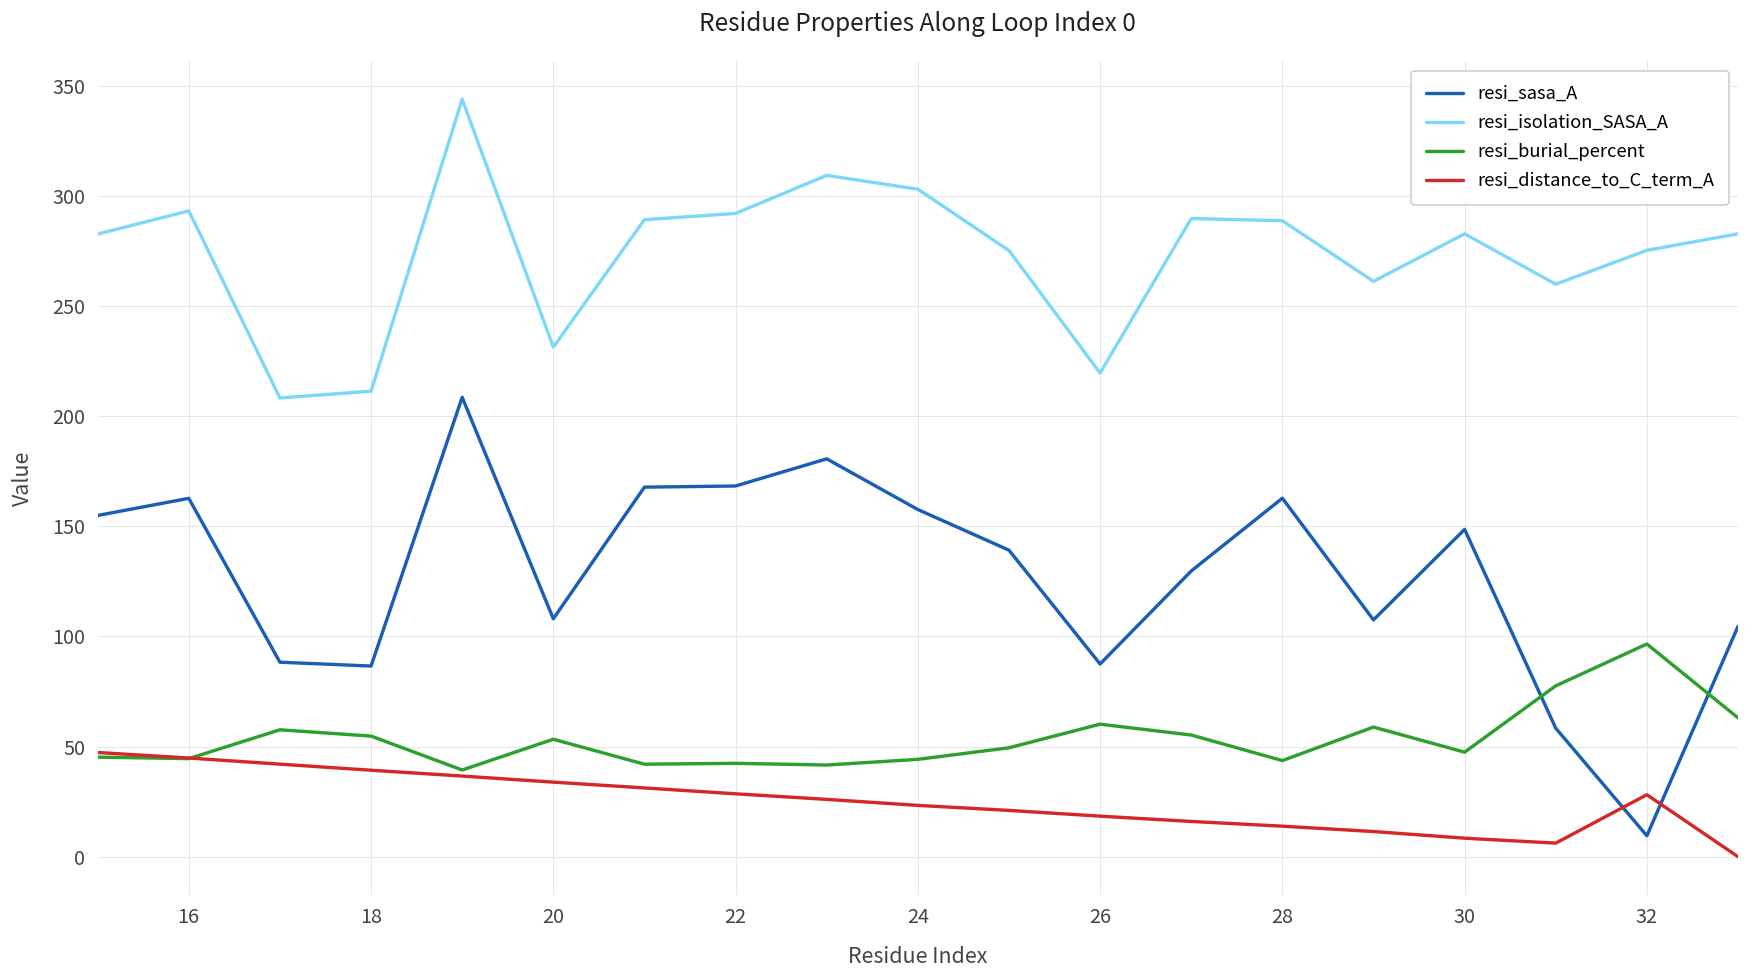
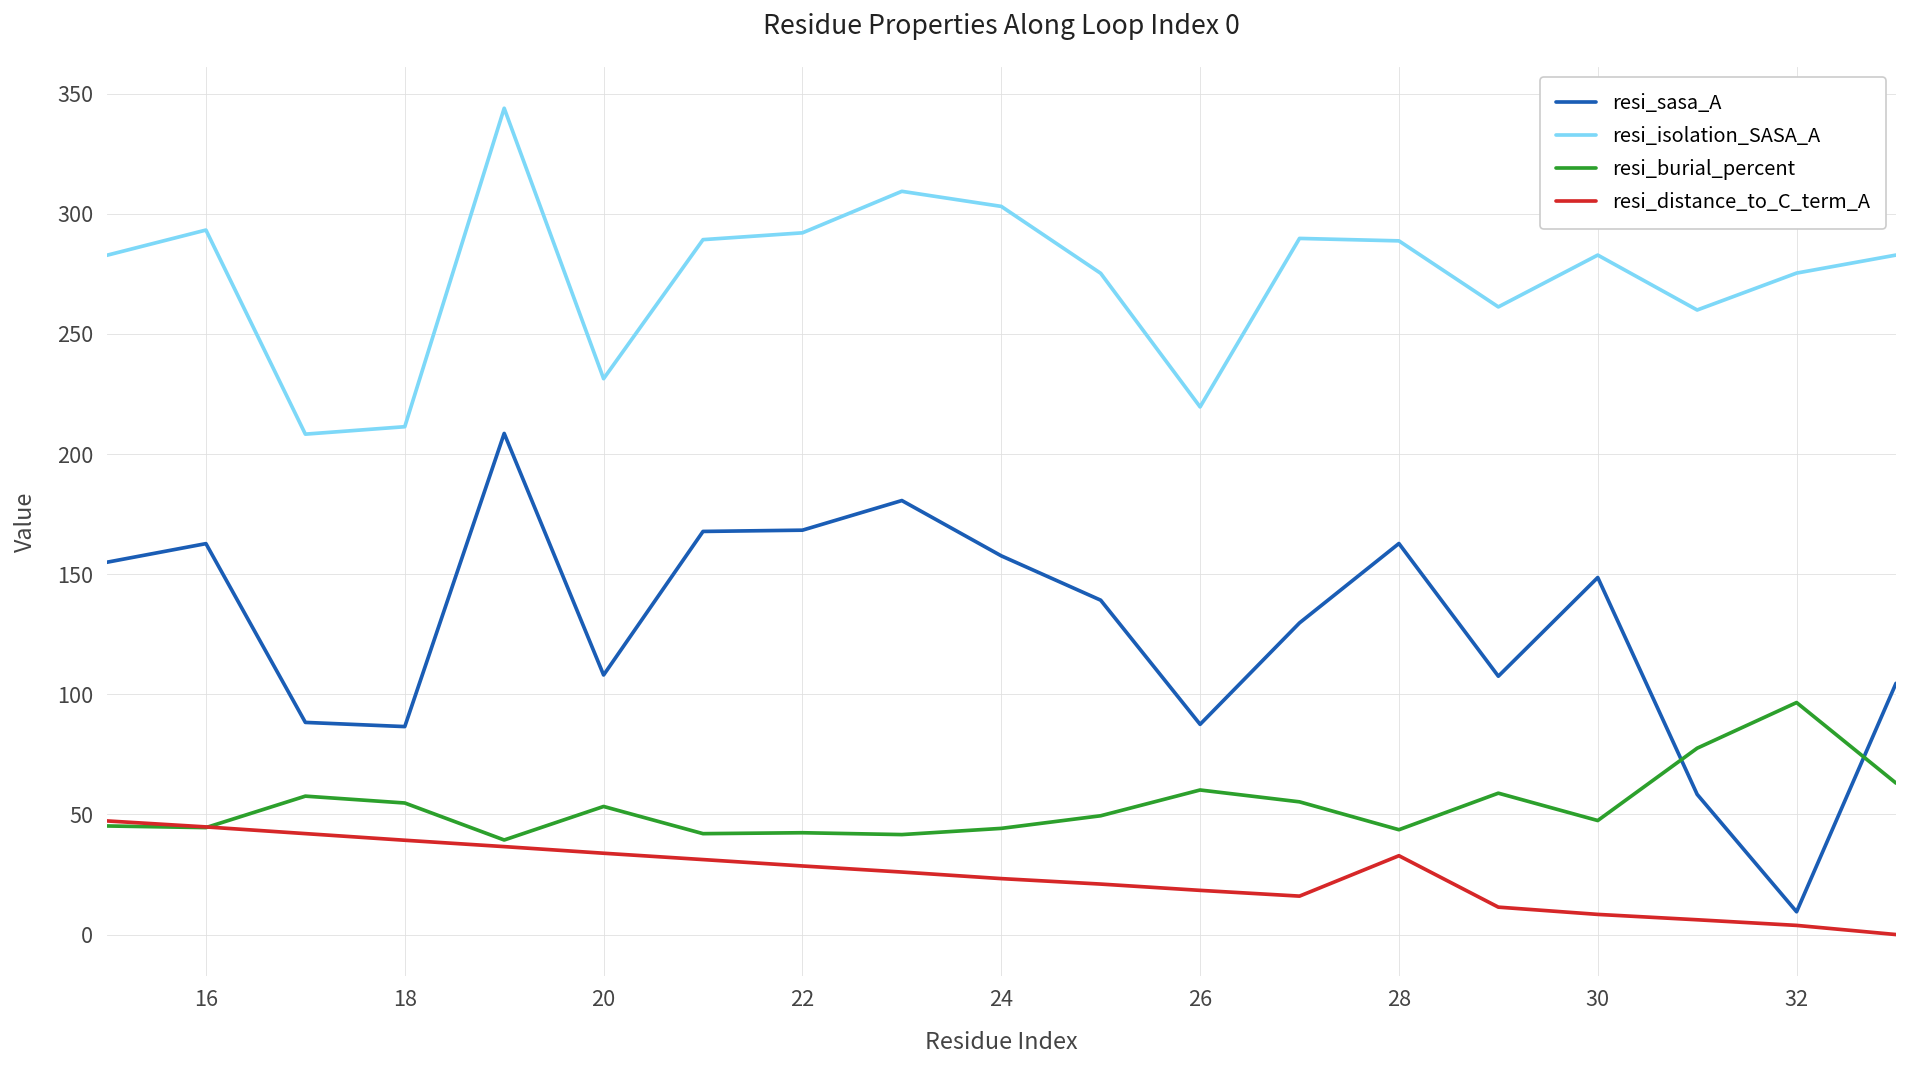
resi_distance_to_C_term_A, 28: 14 -> 33
resi_distance_to_C_term_A, 32: 28 -> 4
